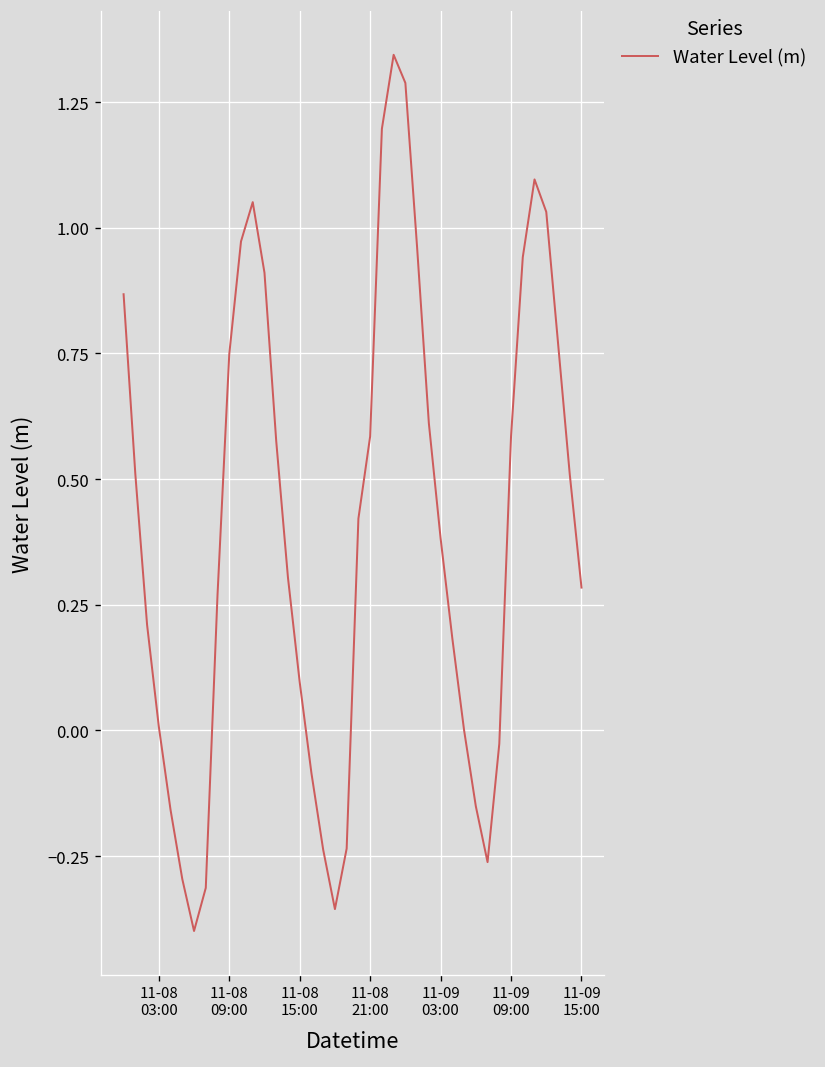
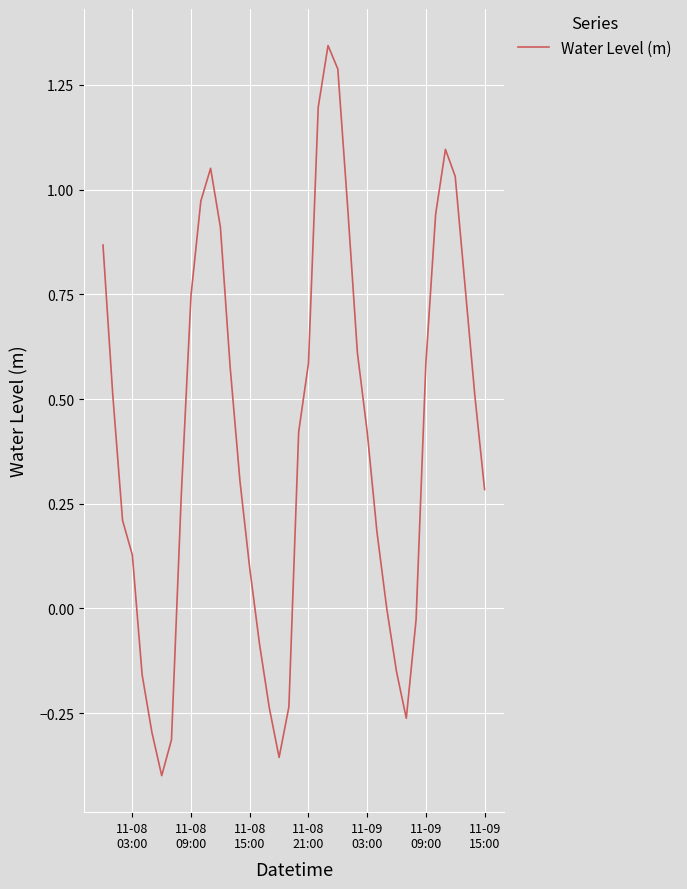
11-08 03:00: 0.01 -> 0.13
11-09 03:00: 0.38 -> 0.42
